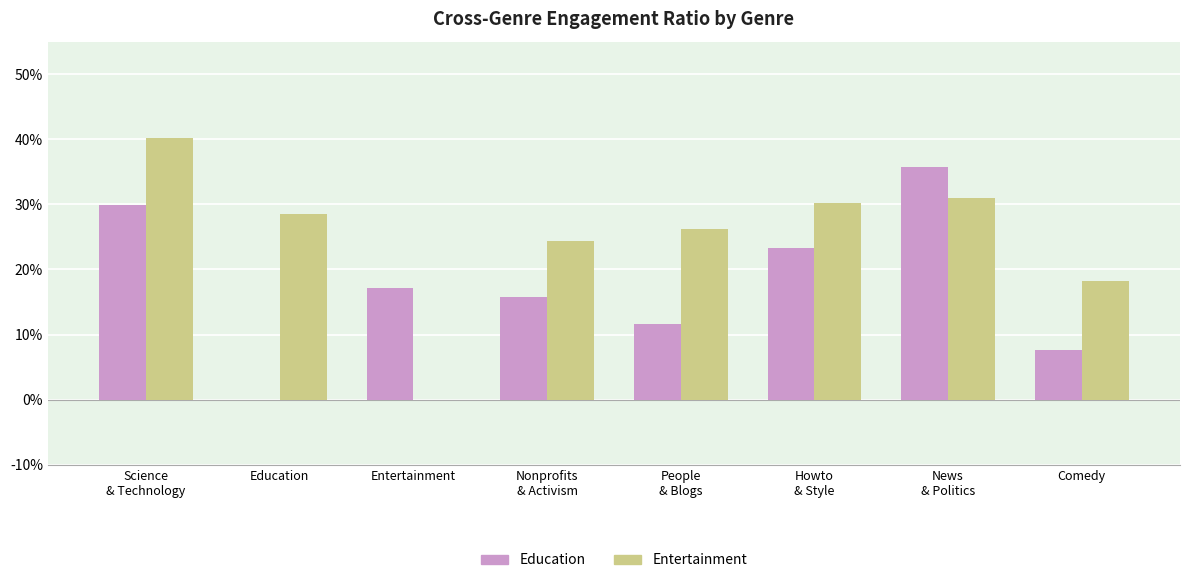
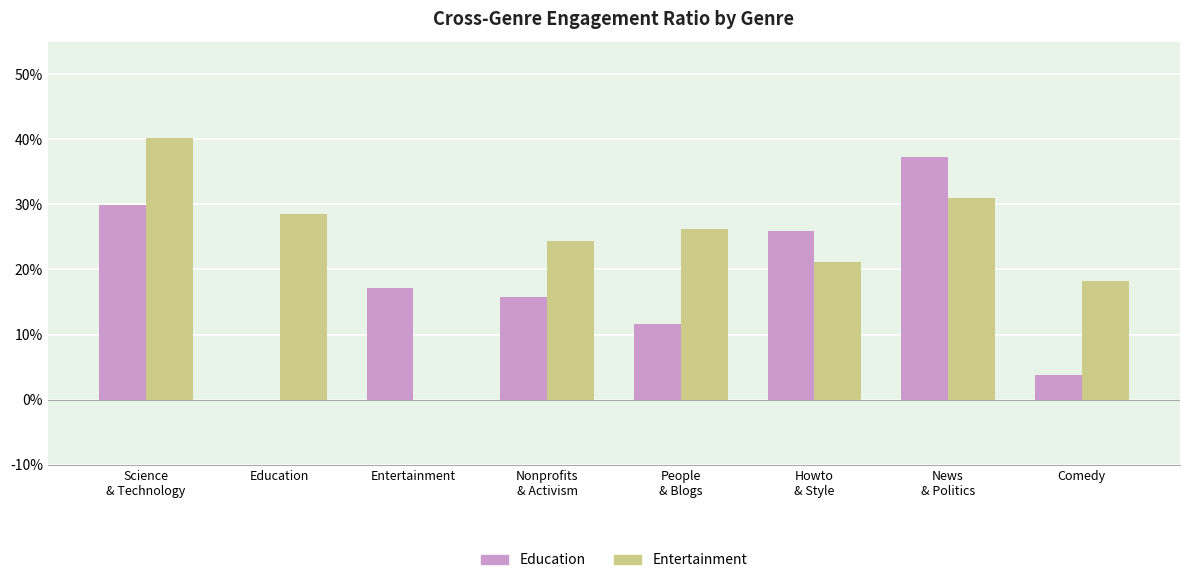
Education, Howto & Style: 23% -> 26%
Entertainment, Howto & Style: 30% -> 21%
Education, News & Politics: 36% -> 37%
Education, Comedy: 8% -> 4%
